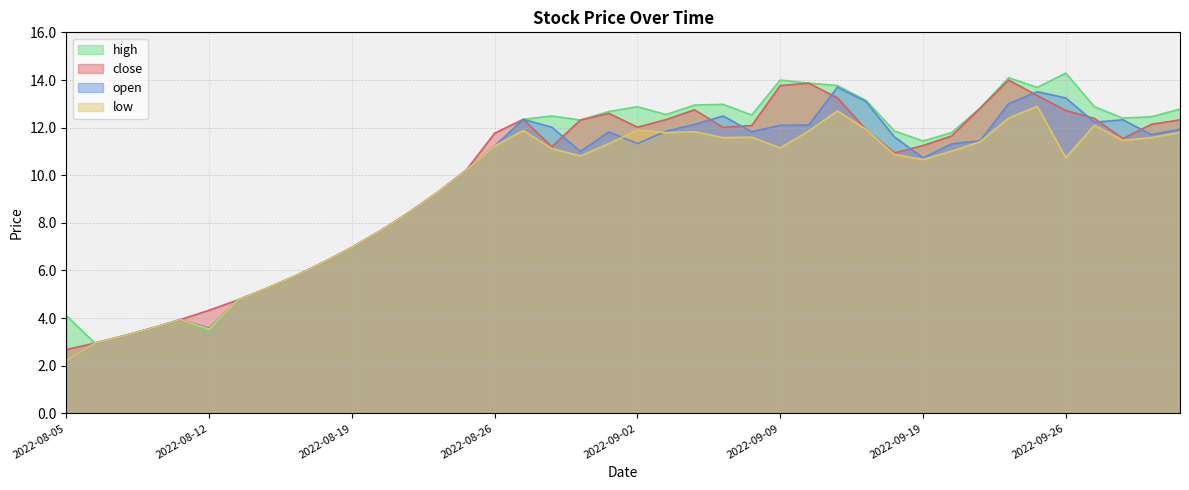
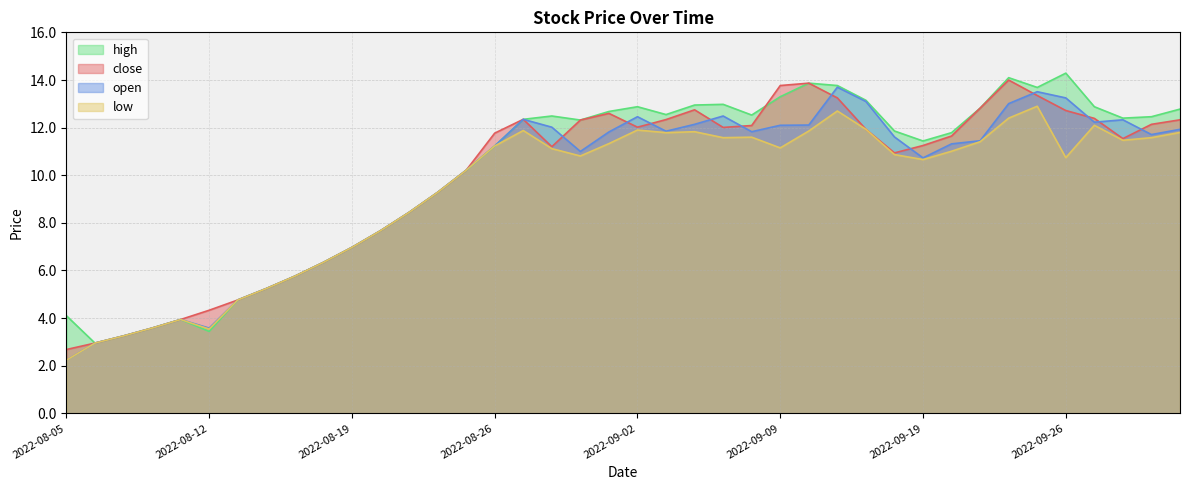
open, 2022-09-02: 11.3 -> 12.5
high, 2022-09-09: 14.0 -> 13.3
